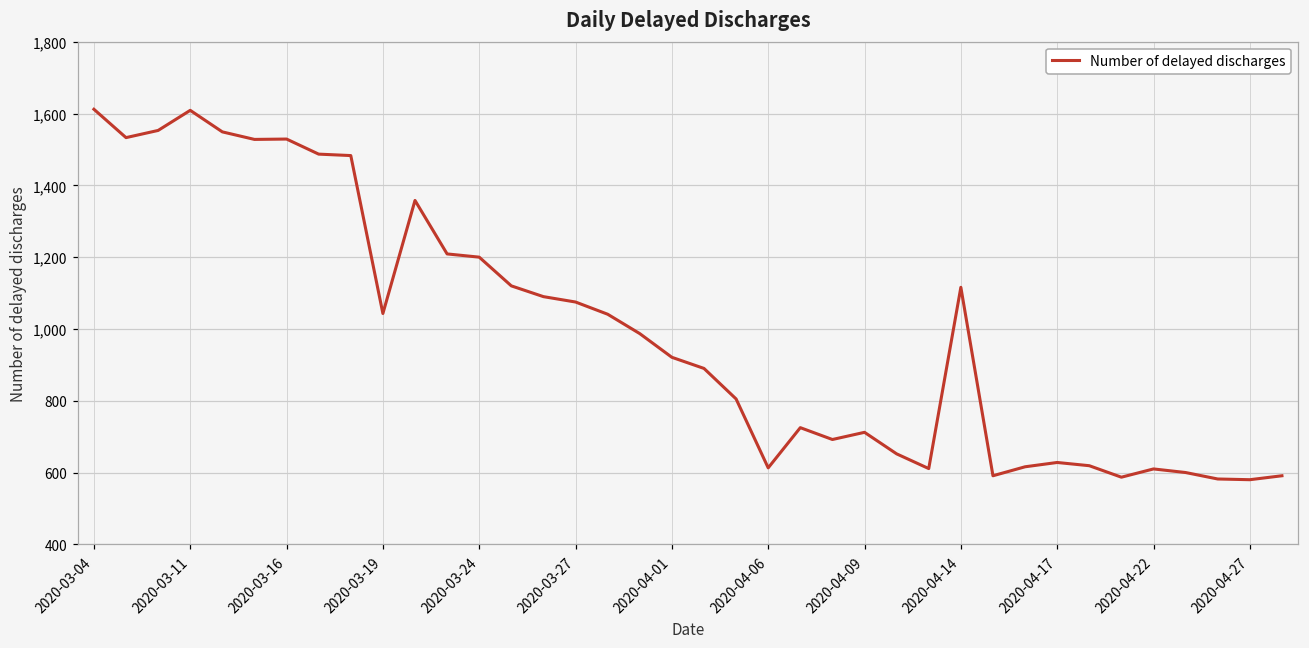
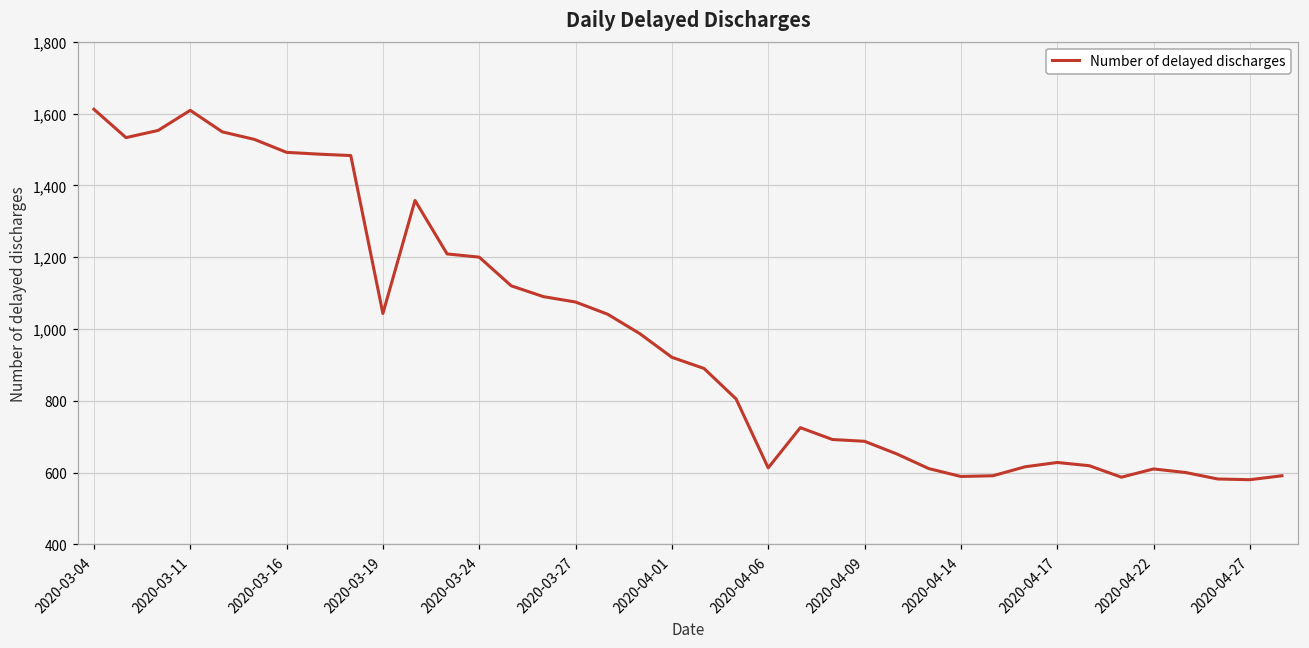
2020-03-16: 1,530 -> 1,490
2020-04-09: 710 -> 690
2020-04-14: 1,120 -> 590
